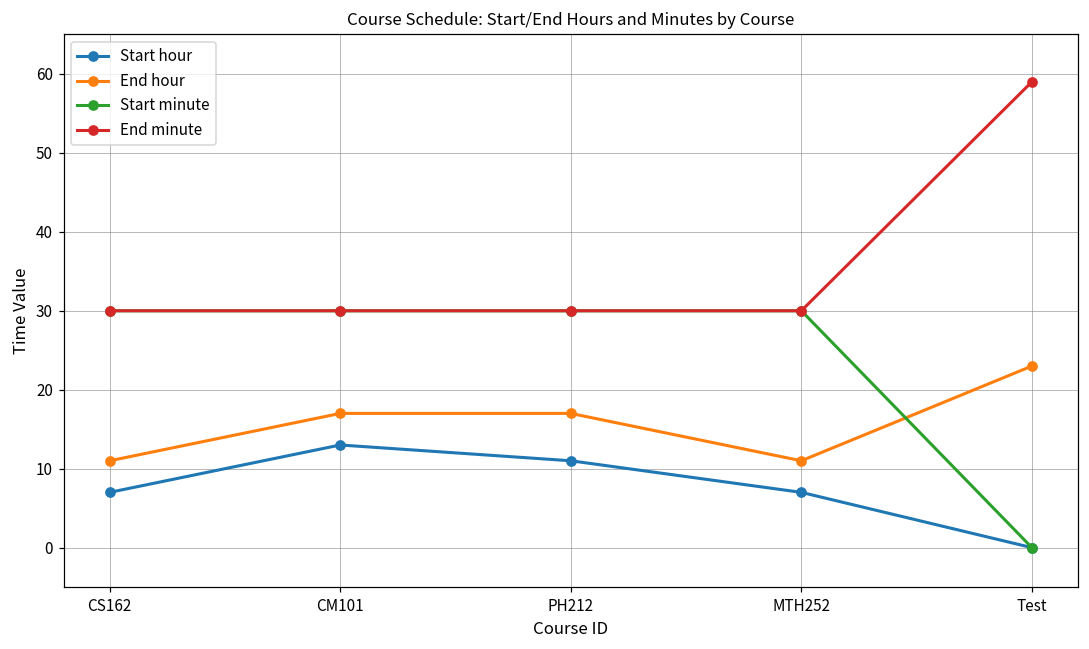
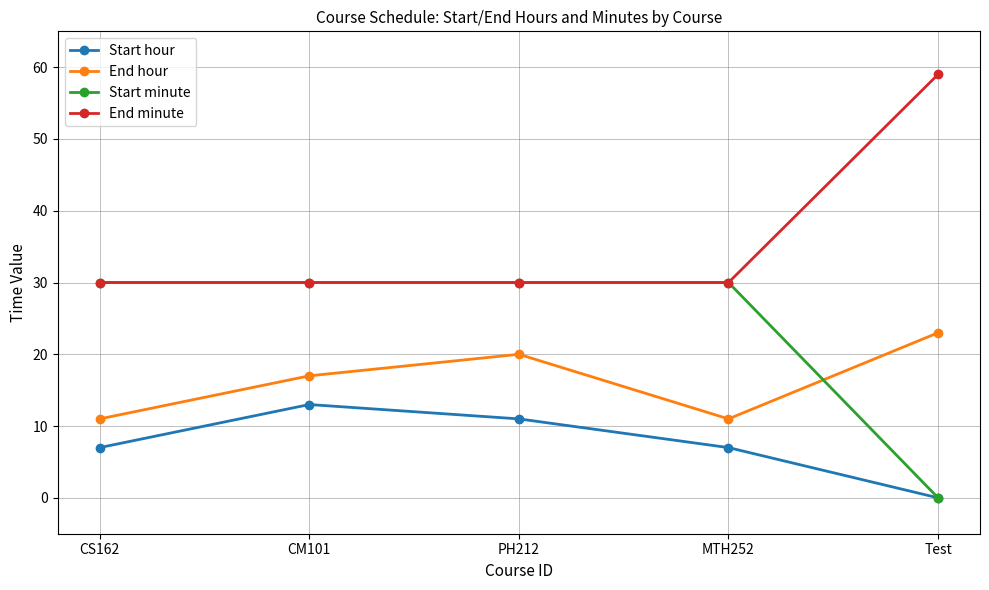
End hour, PH212: 17 -> 20
